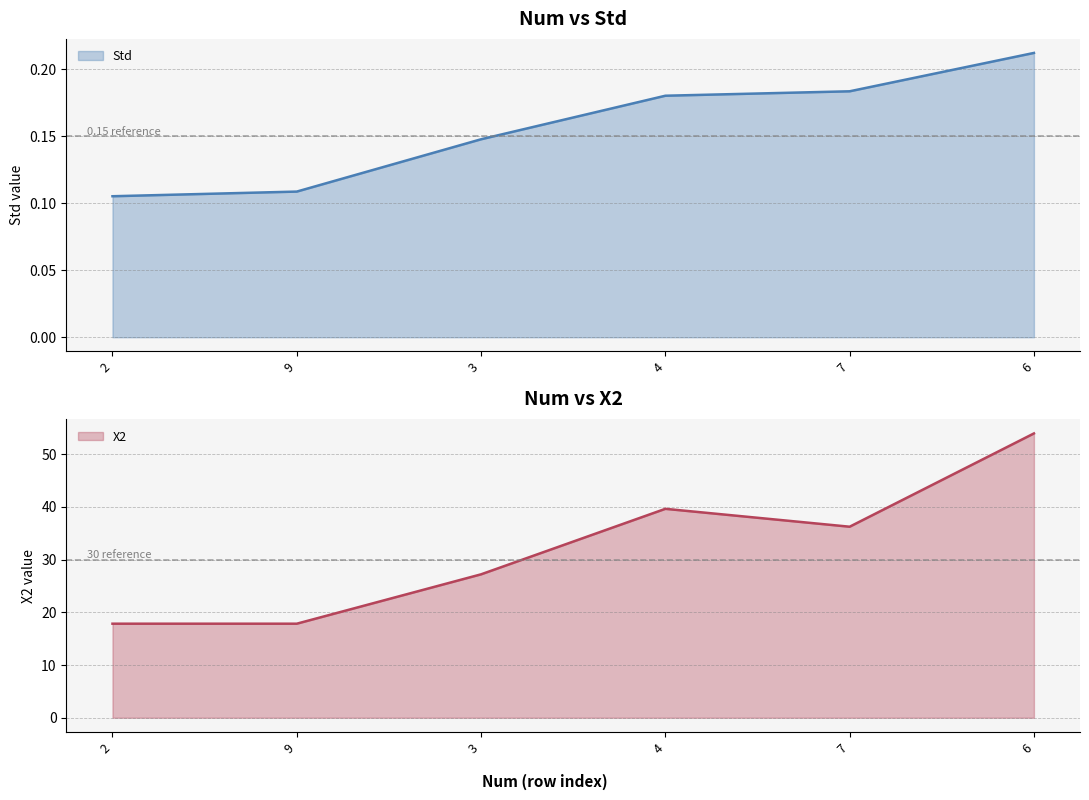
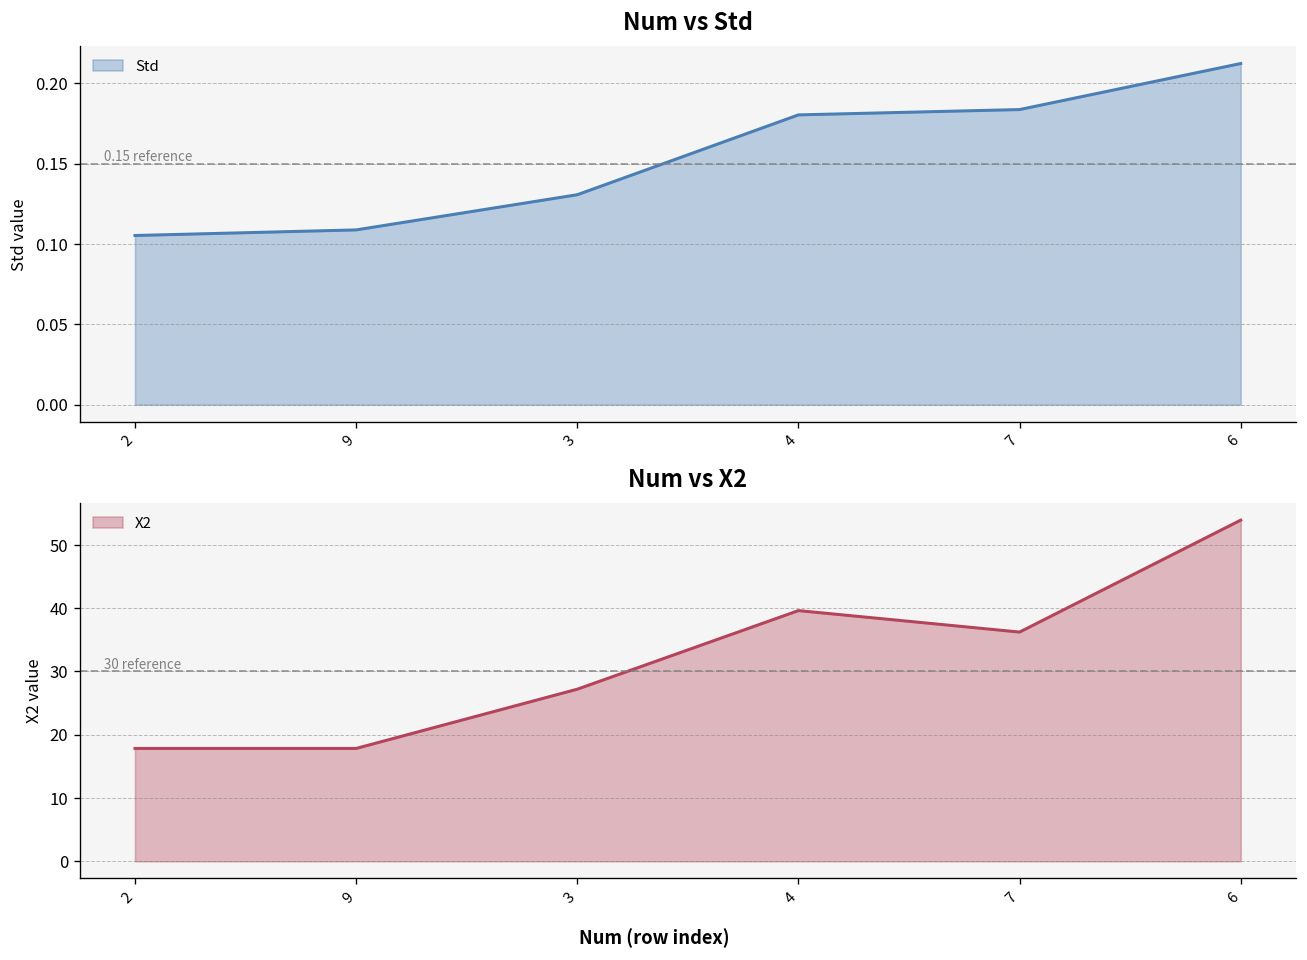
Num vs Std, 3: 0.148 -> 0.131
